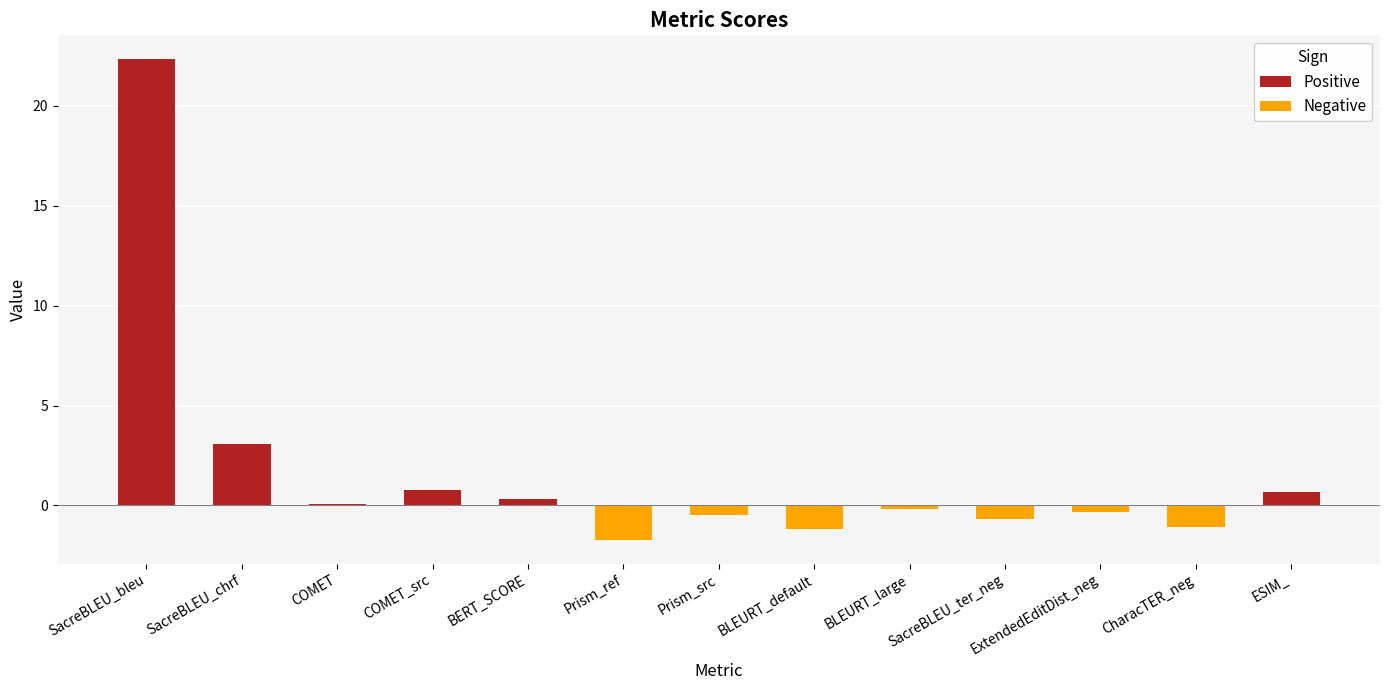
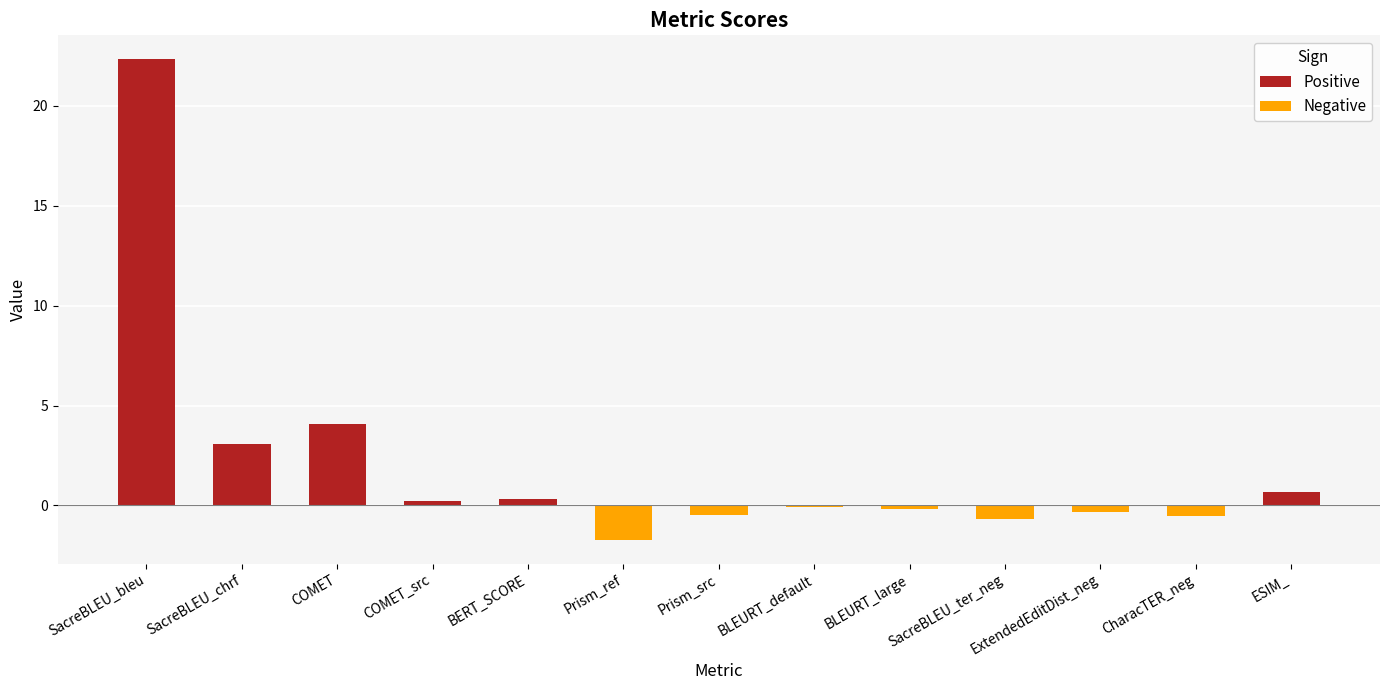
Positive, COMET: 0.1 -> 4.1
Positive, COMET_src: 0.7 -> 0.2
Negative, BLEURT_default: -1.2 -> -0.1
Negative, CharacTER_neg: -1.1 -> -0.5
